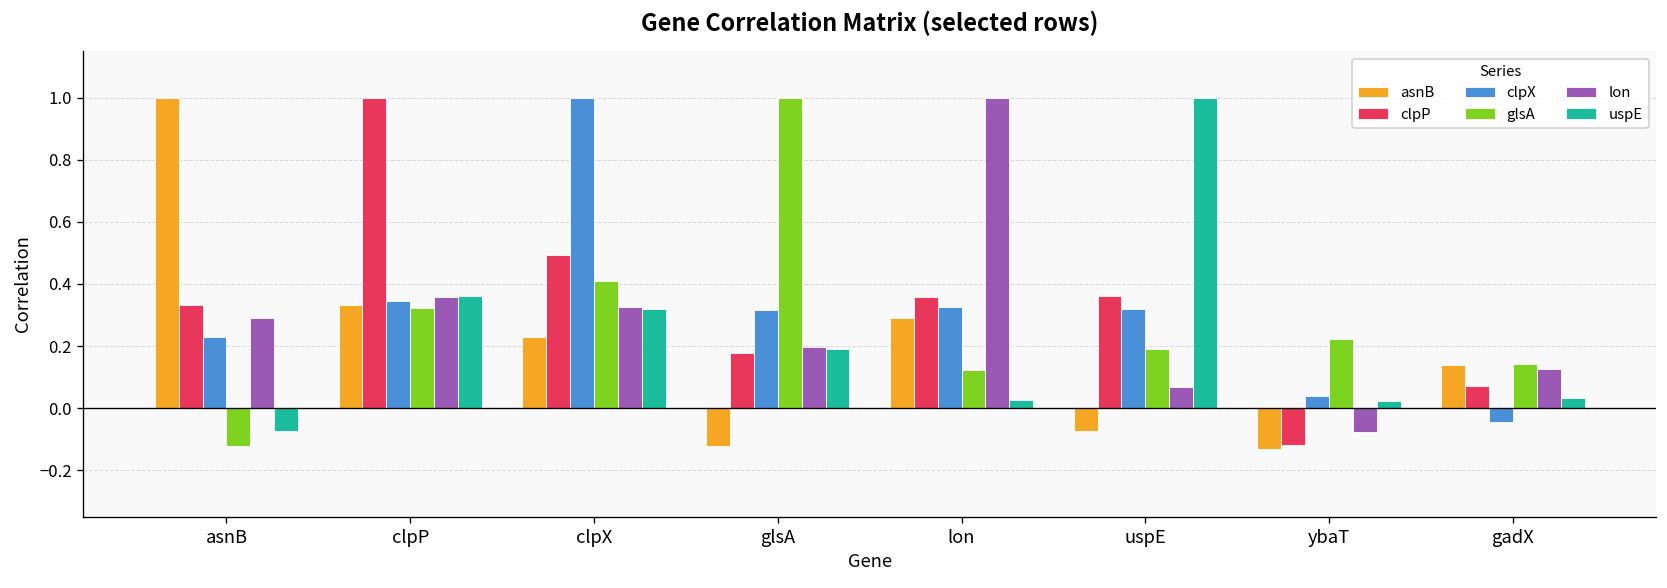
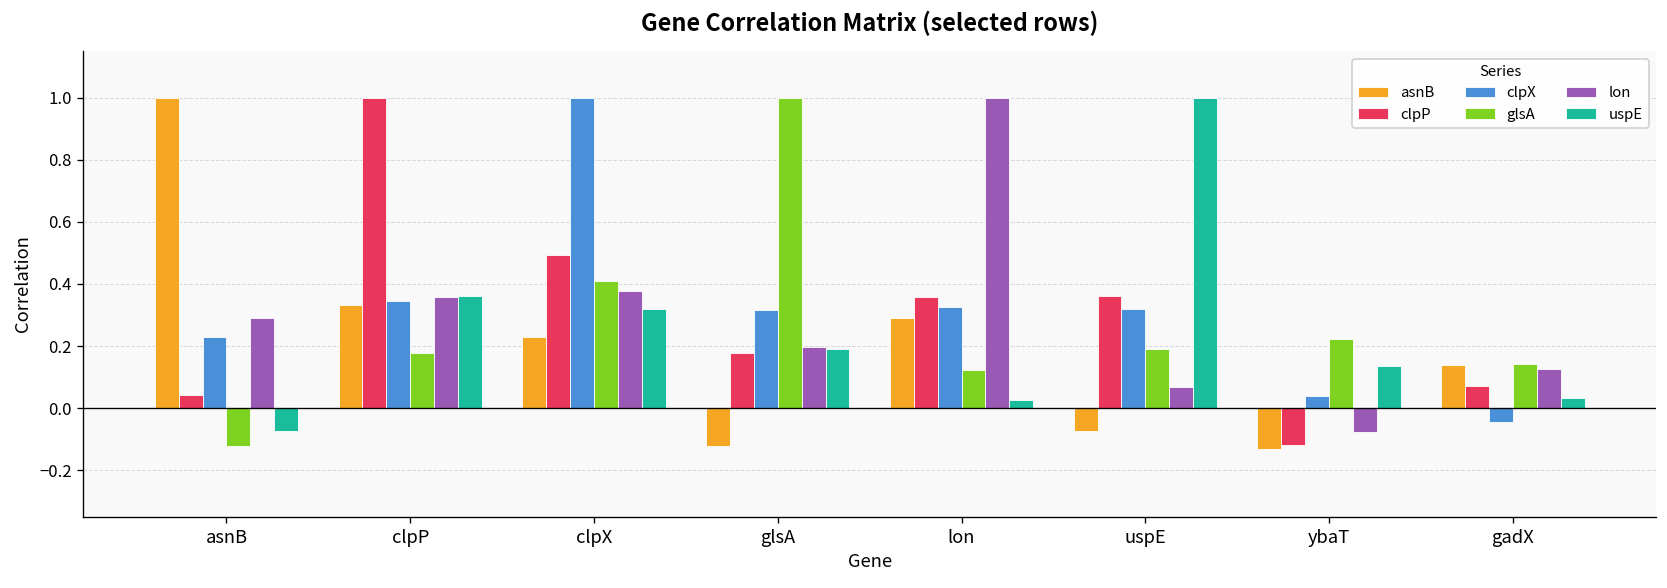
clpP, asnB: 0.33 -> 0.04
glsA, clpP: 0.32 -> 0.18
lon, clpX: 0.33 -> 0.38
uspE, ybaT: 0.02 -> 0.14
